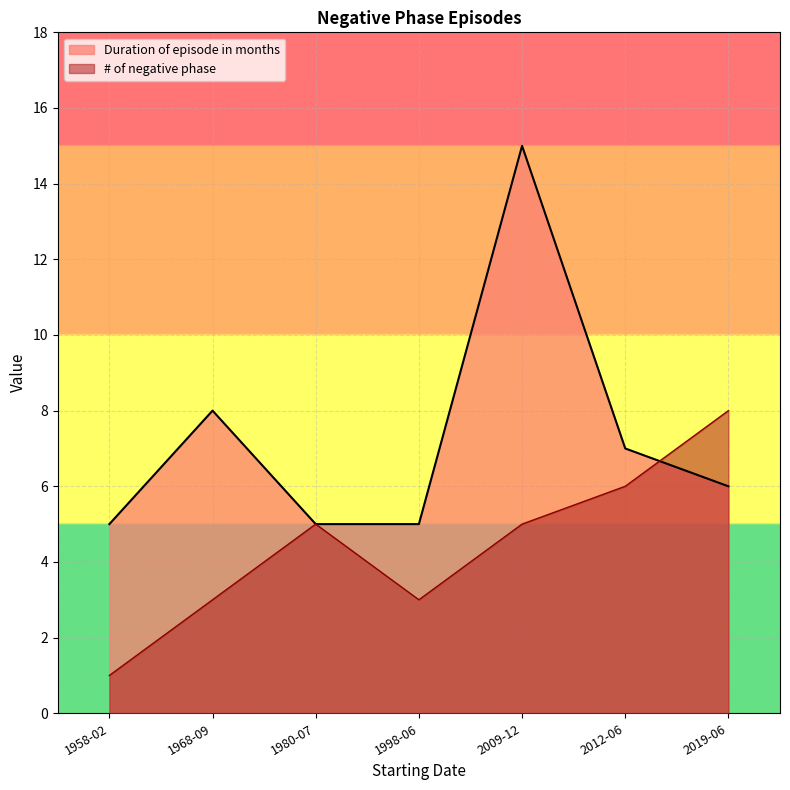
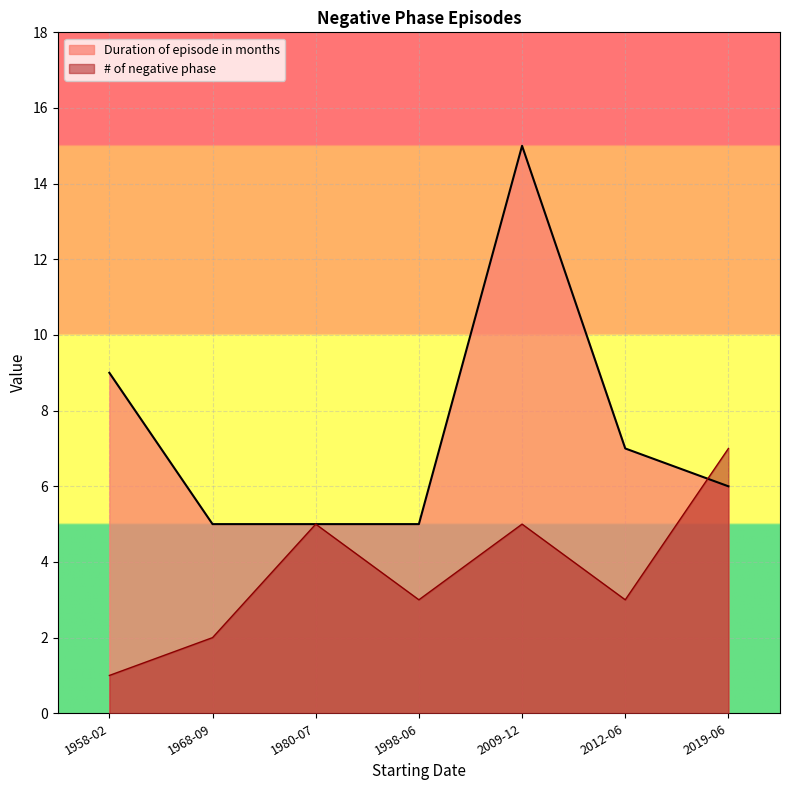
Duration of episode in months, 1958-02: 5 -> 9
Duration of episode in months, 1968-09: 8 -> 5
# of negative phase, 1968-09: 3 -> 2
# of negative phase, 2012-06: 6 -> 3
# of negative phase, 2019-06: 8 -> 7
